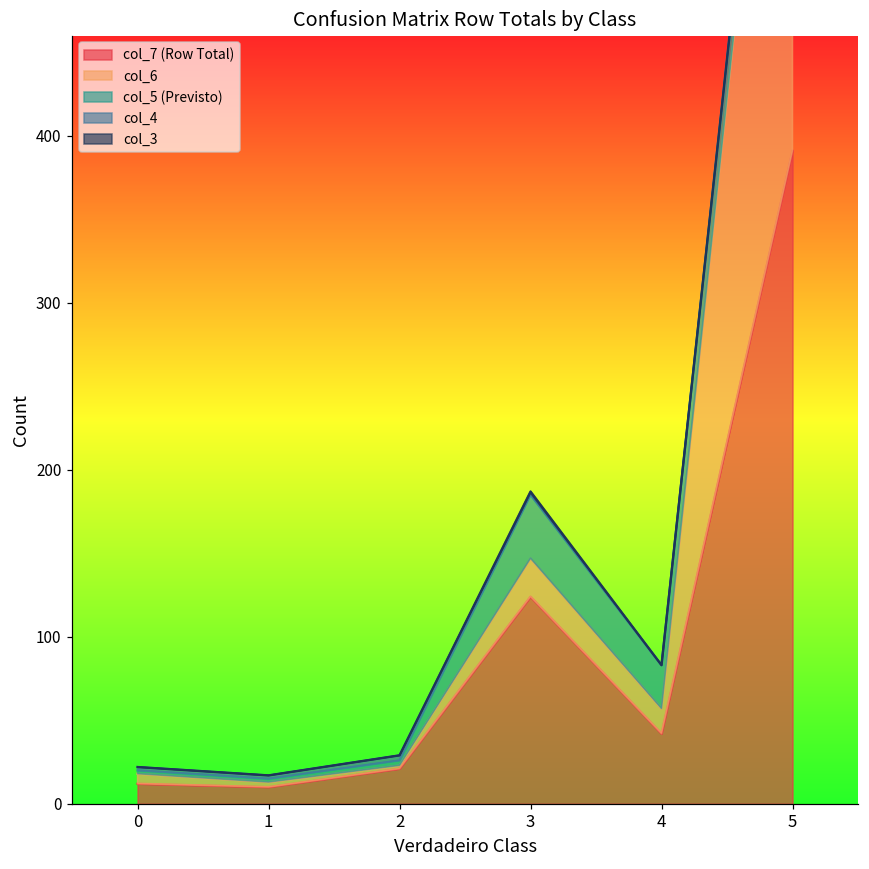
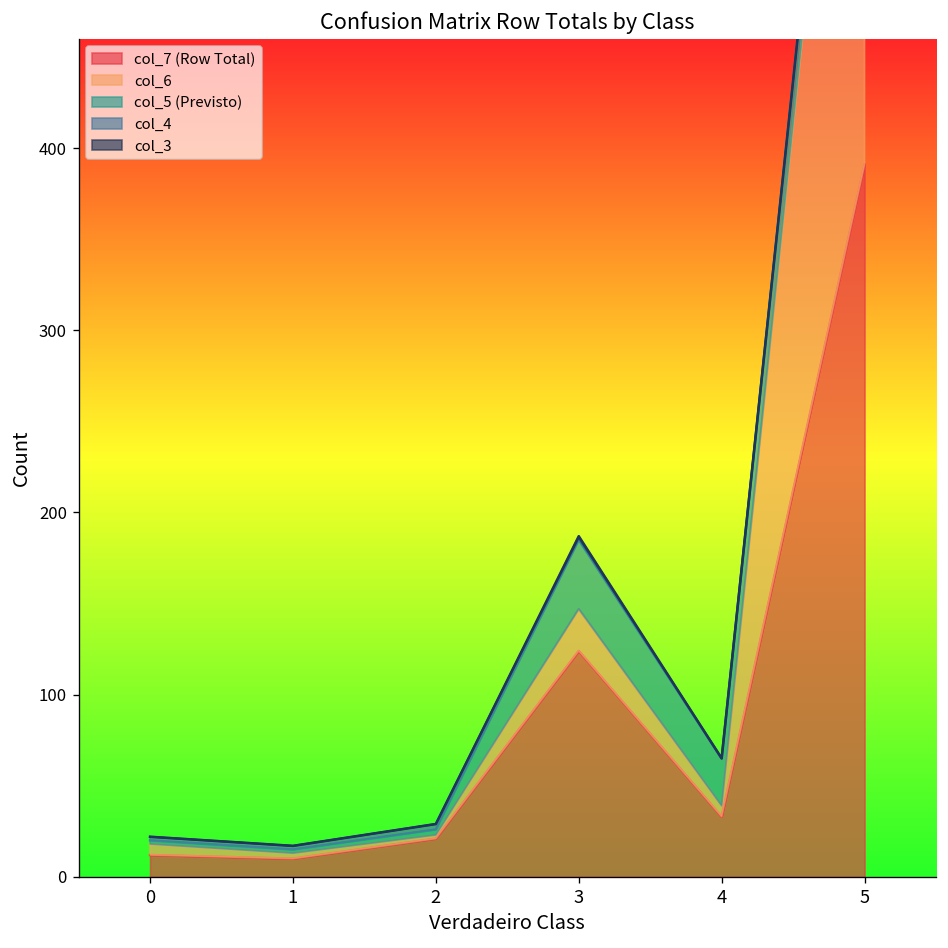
col_7 (Row Total), 4: 42 -> 33
col_6, 4: 15 -> 6
